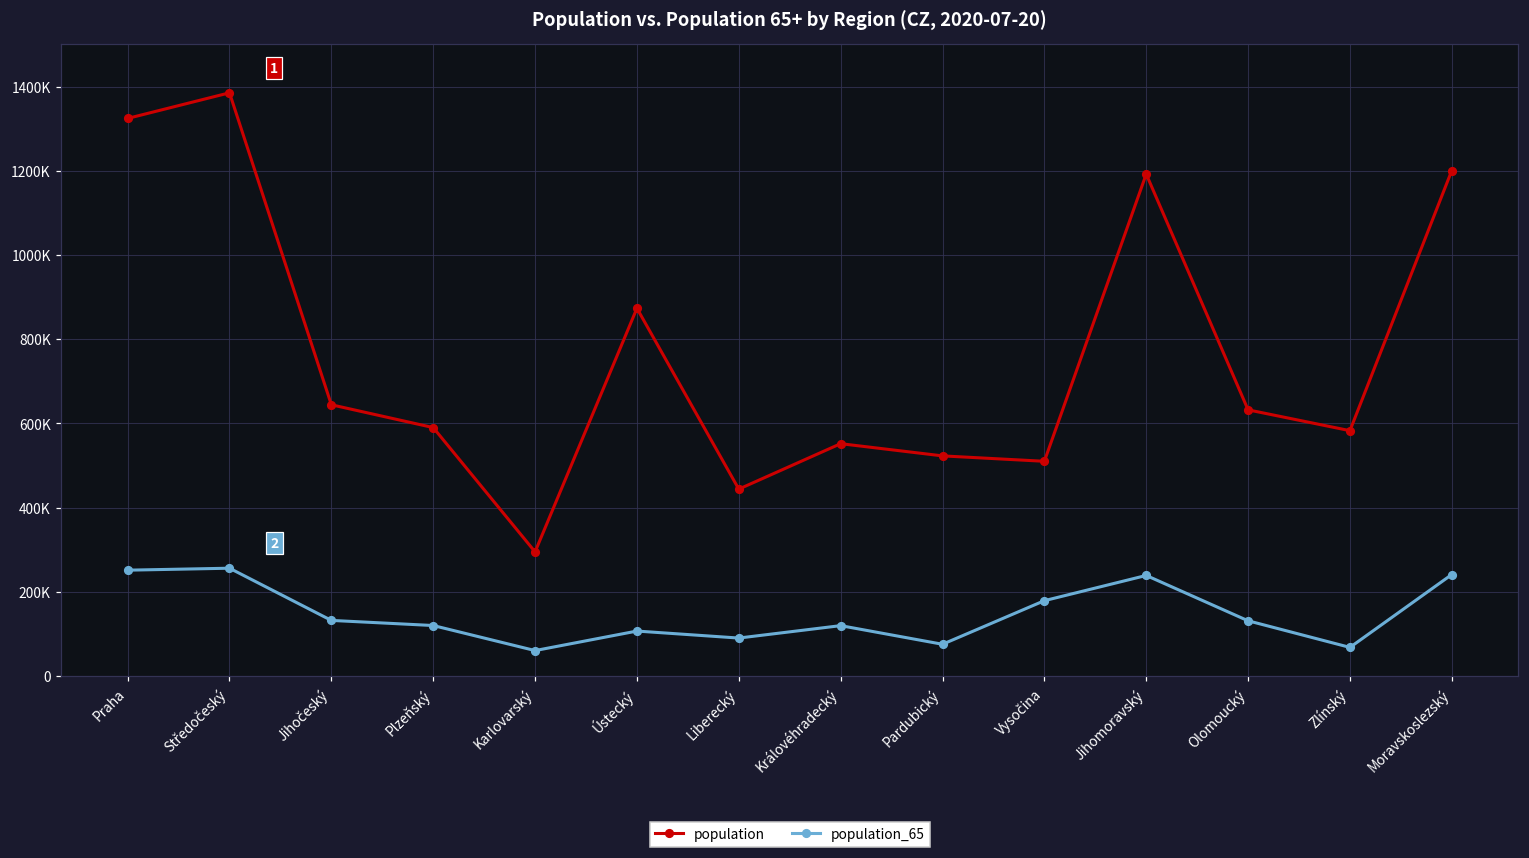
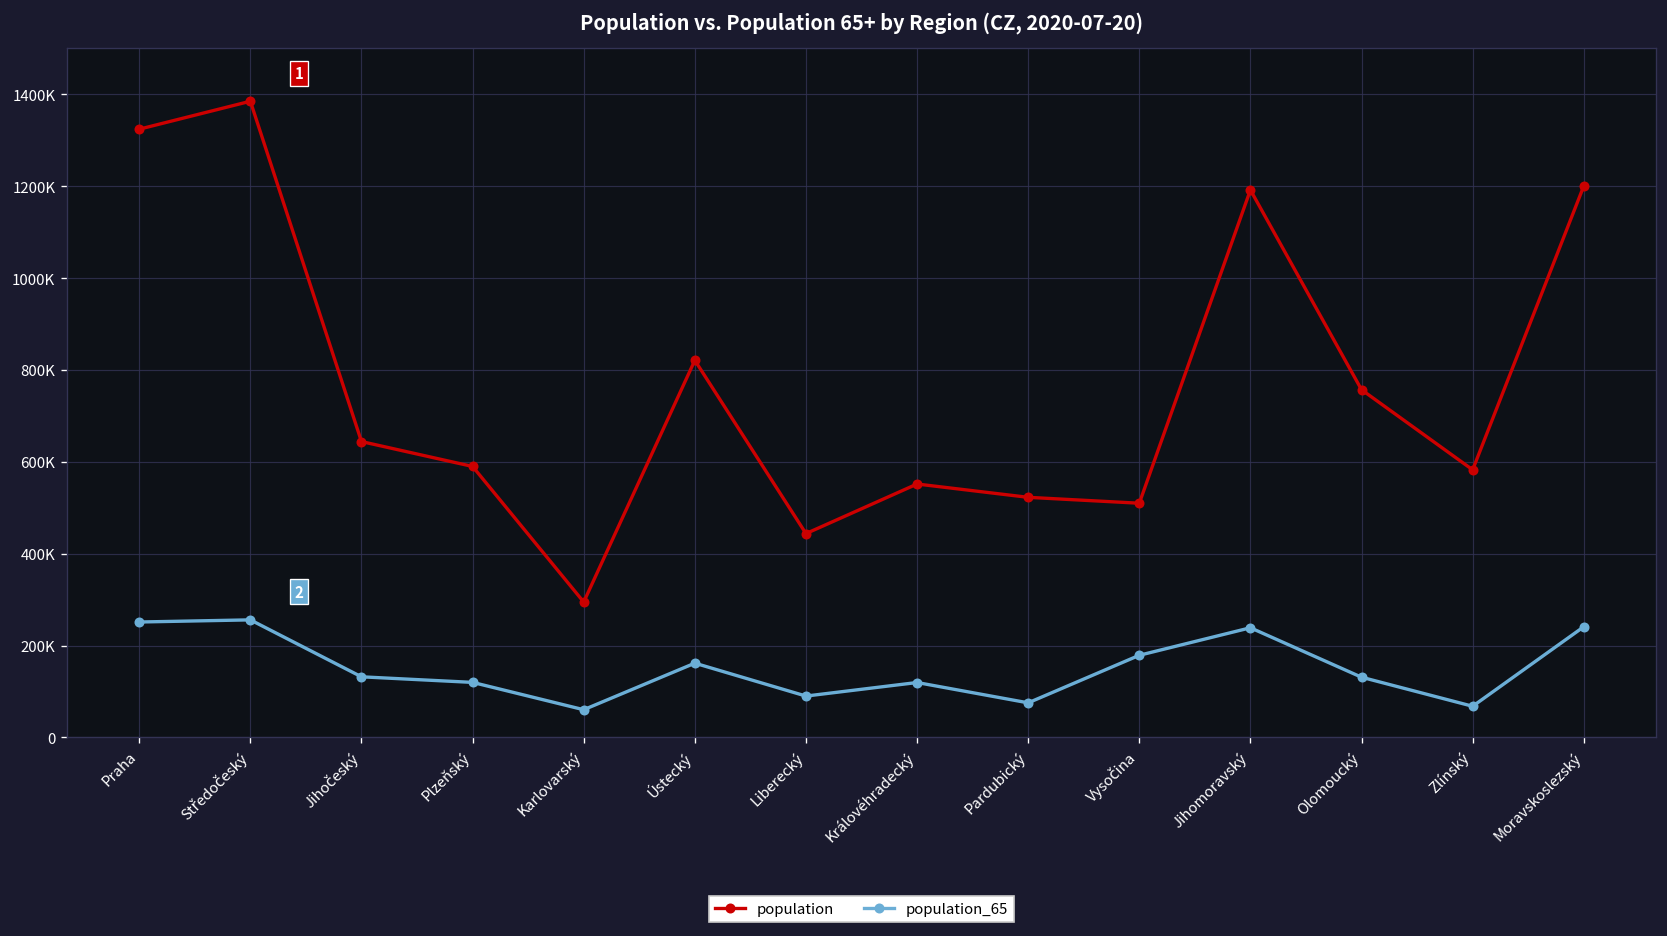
population, Ústecký: 870000 -> 820000
population_65, Ústecký: 110000 -> 160000
population, Olomoucký: 630000 -> 760000
